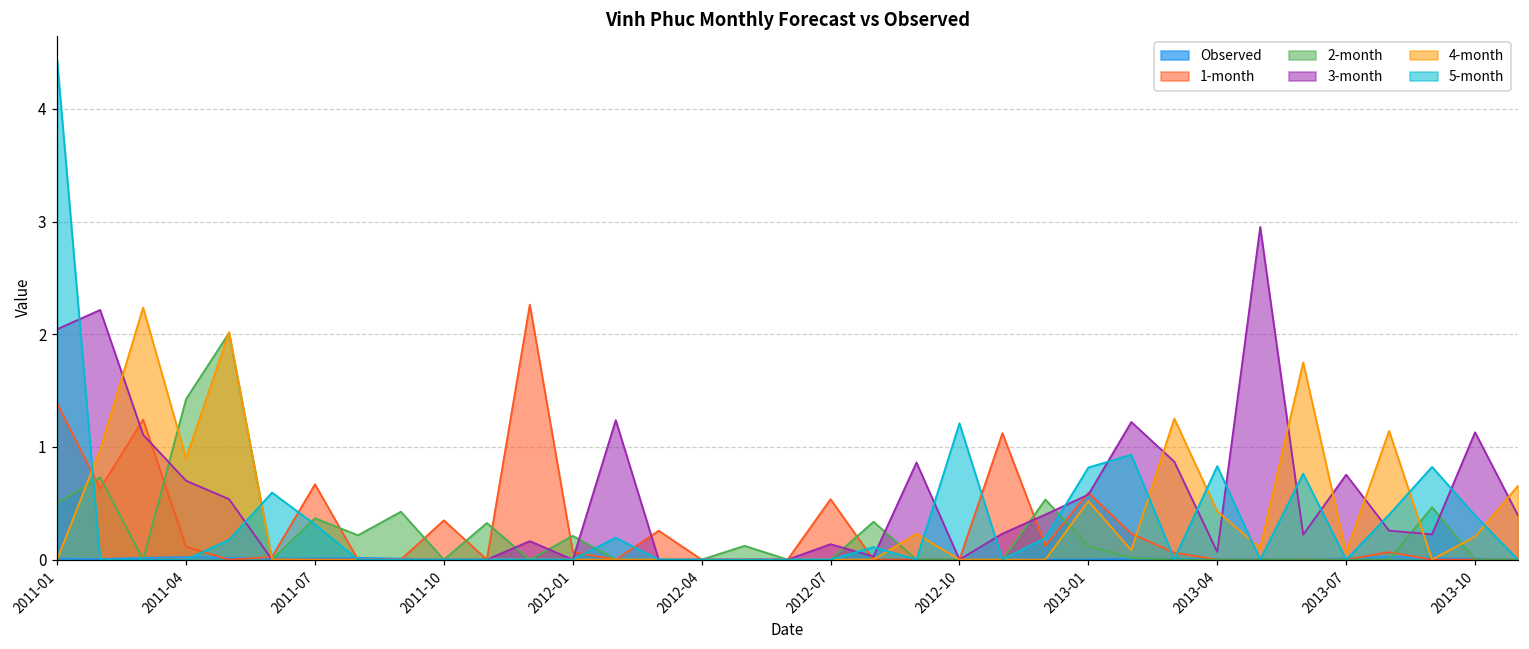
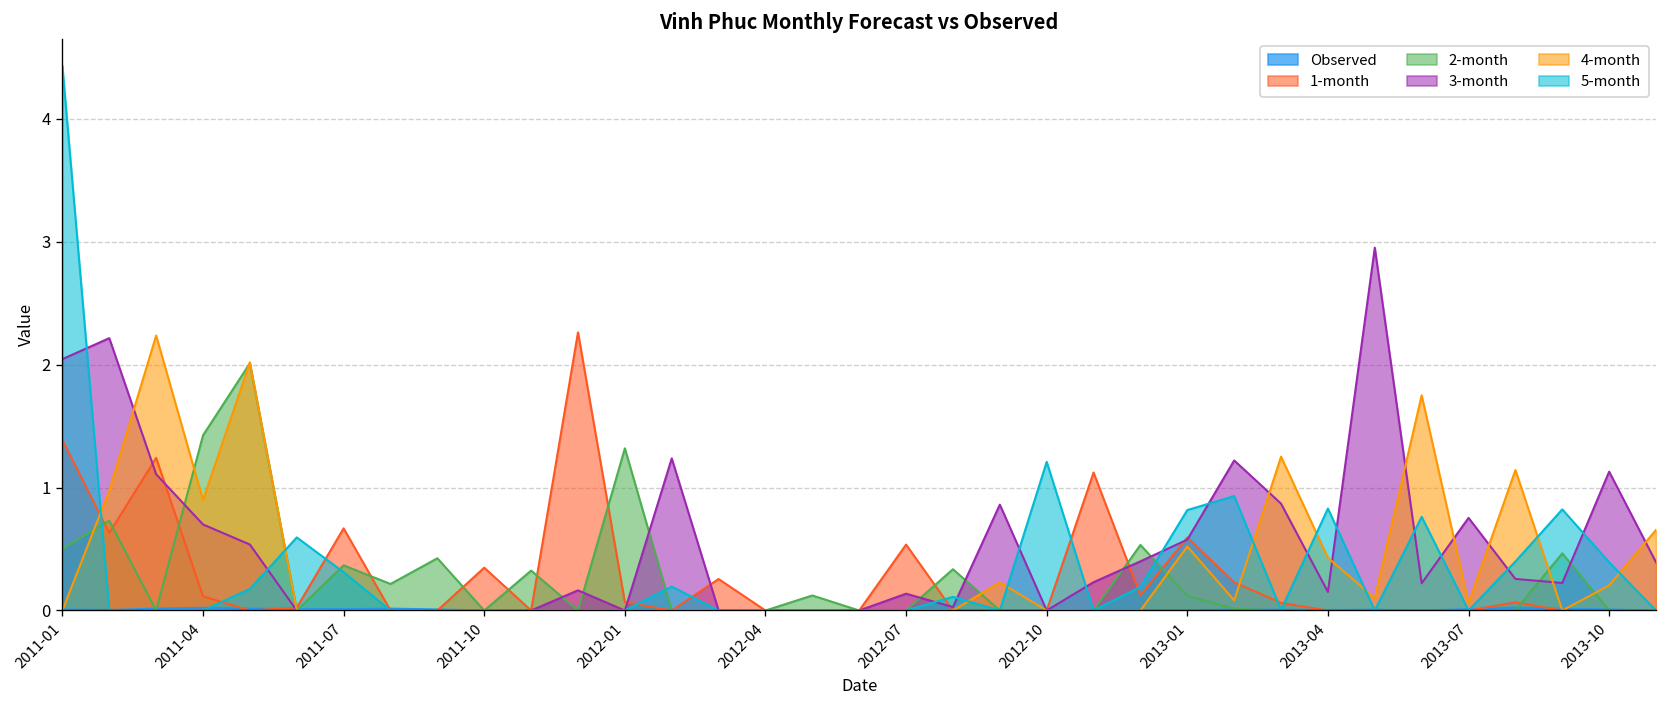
2-month, 2012-01: 0.21 -> 1.32
3-month, 2013-04: 0.07 -> 0.15
